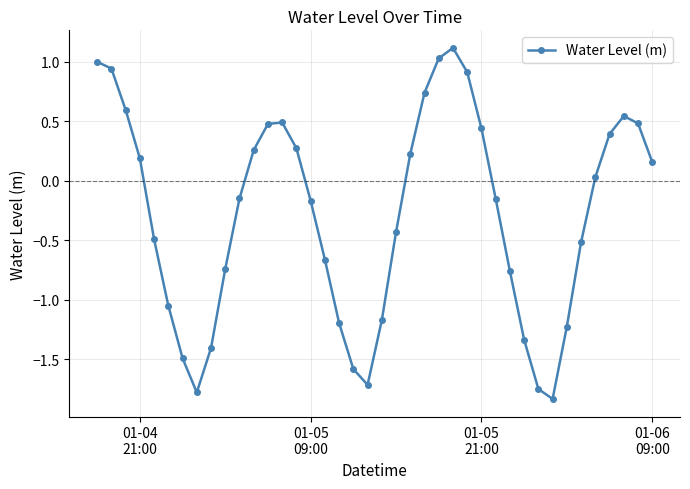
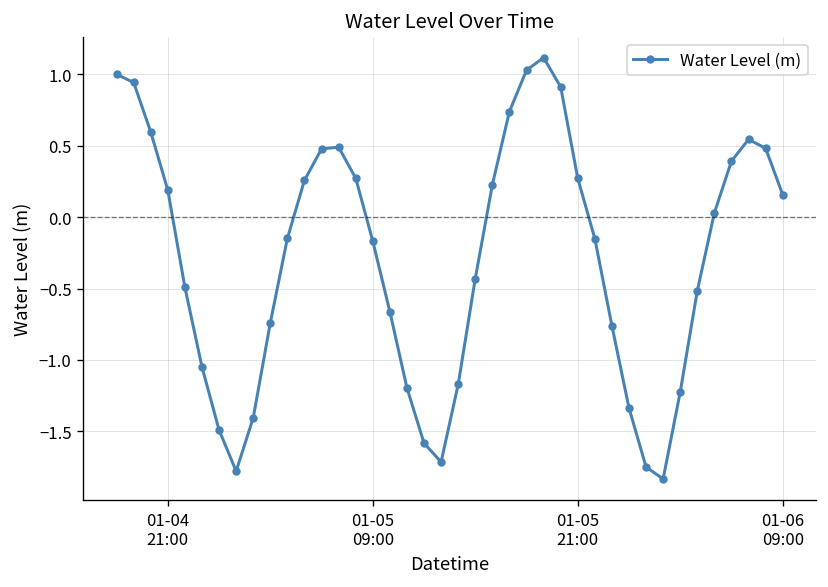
01-05 21:00: 0.44 -> 0.27
